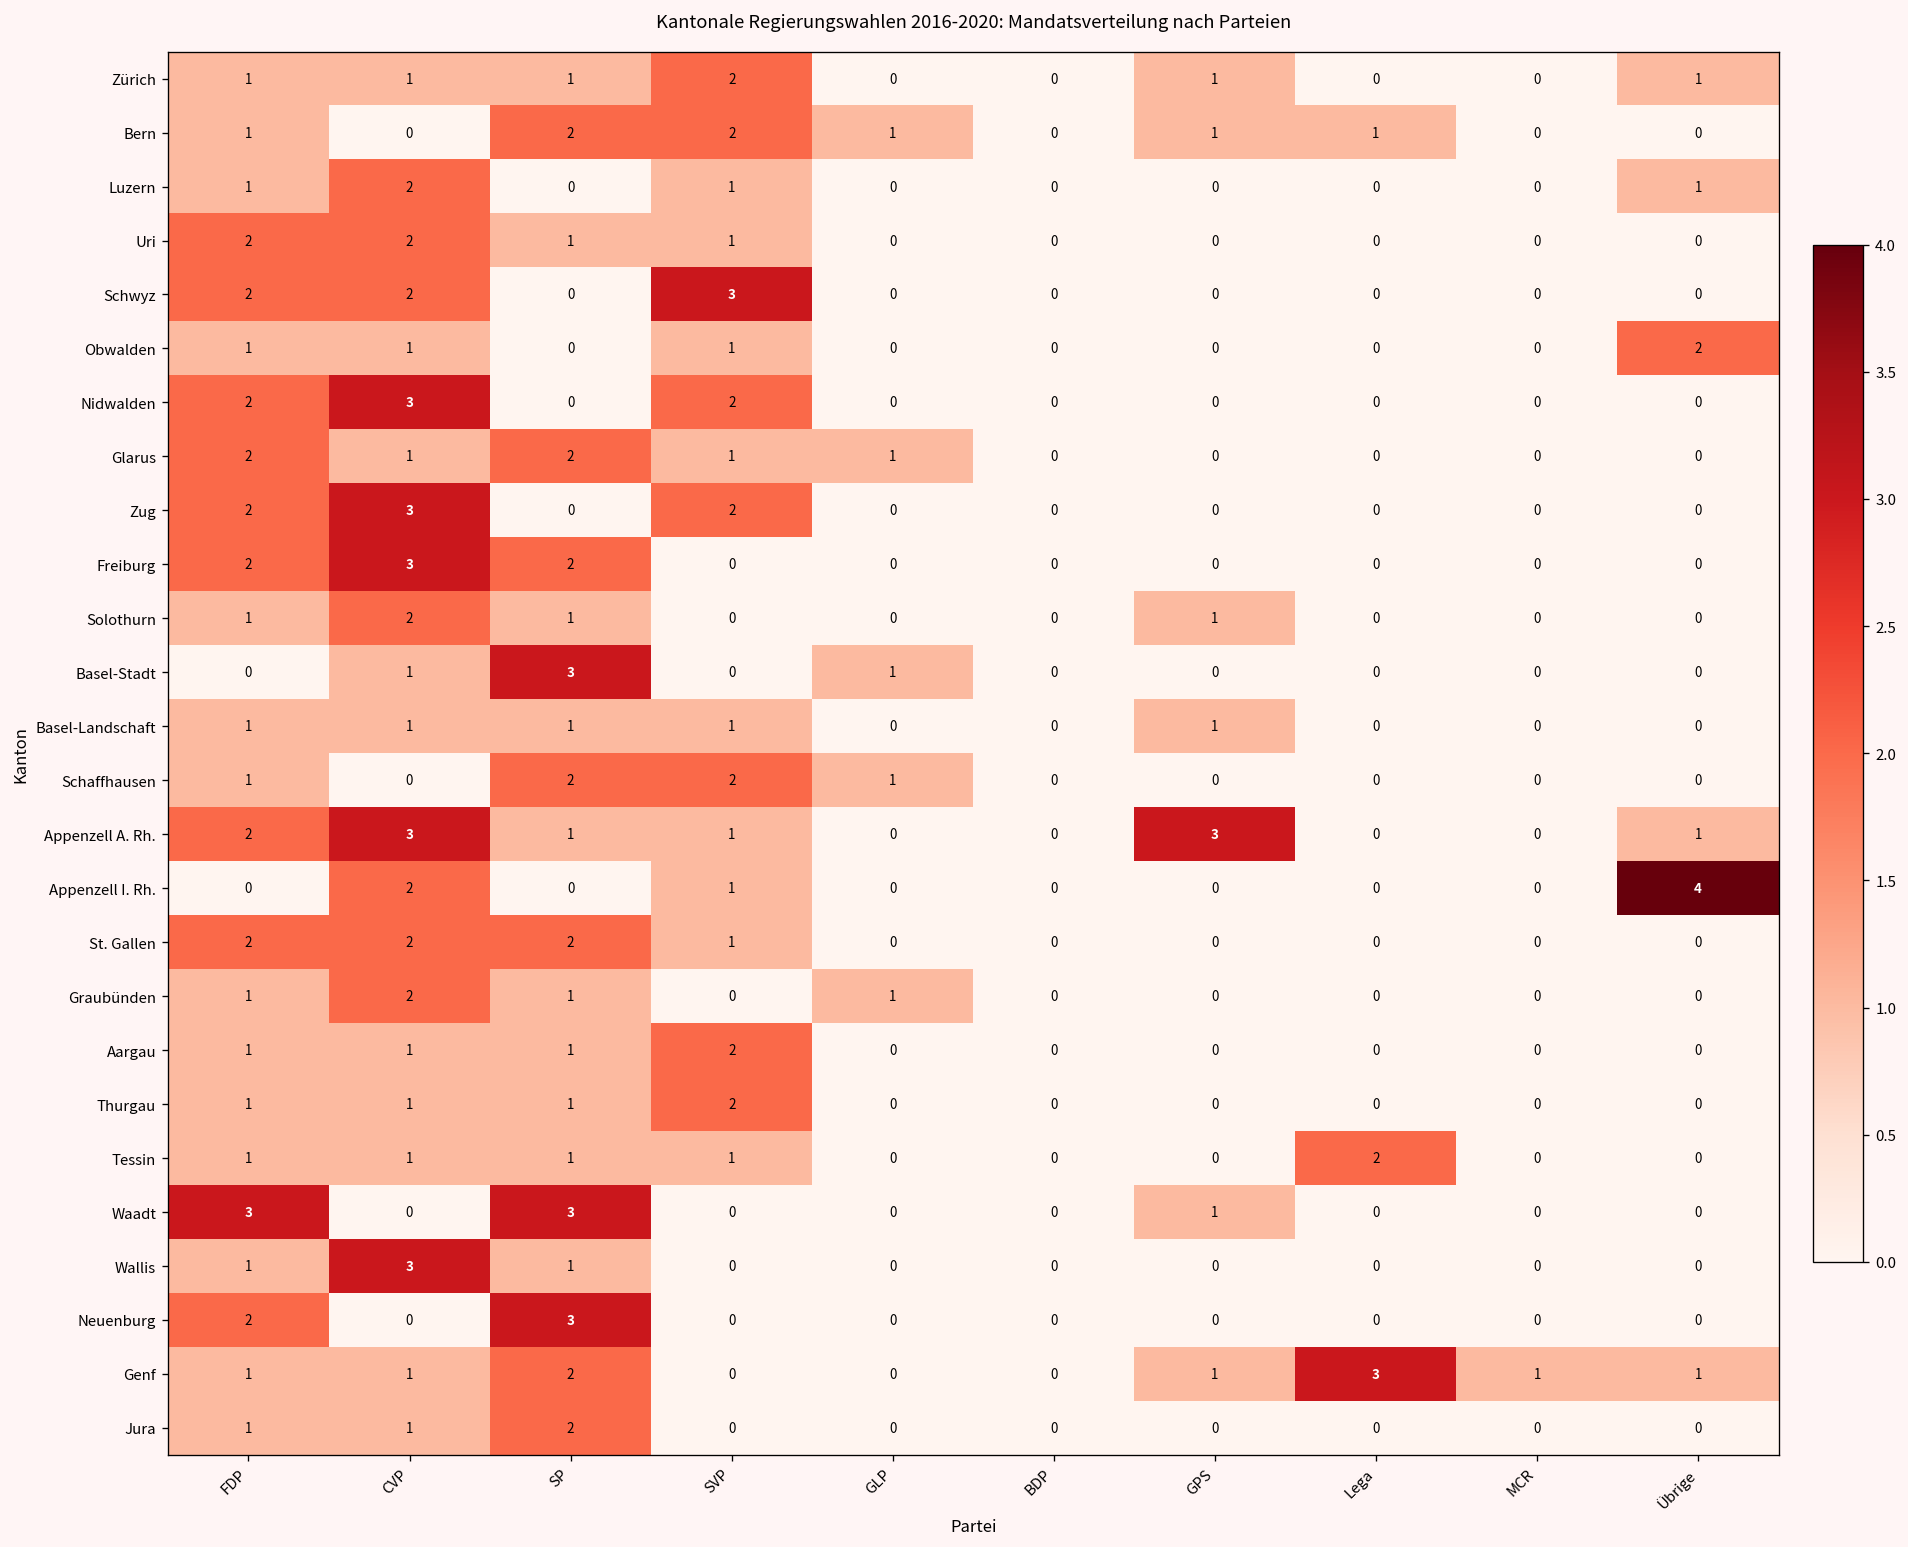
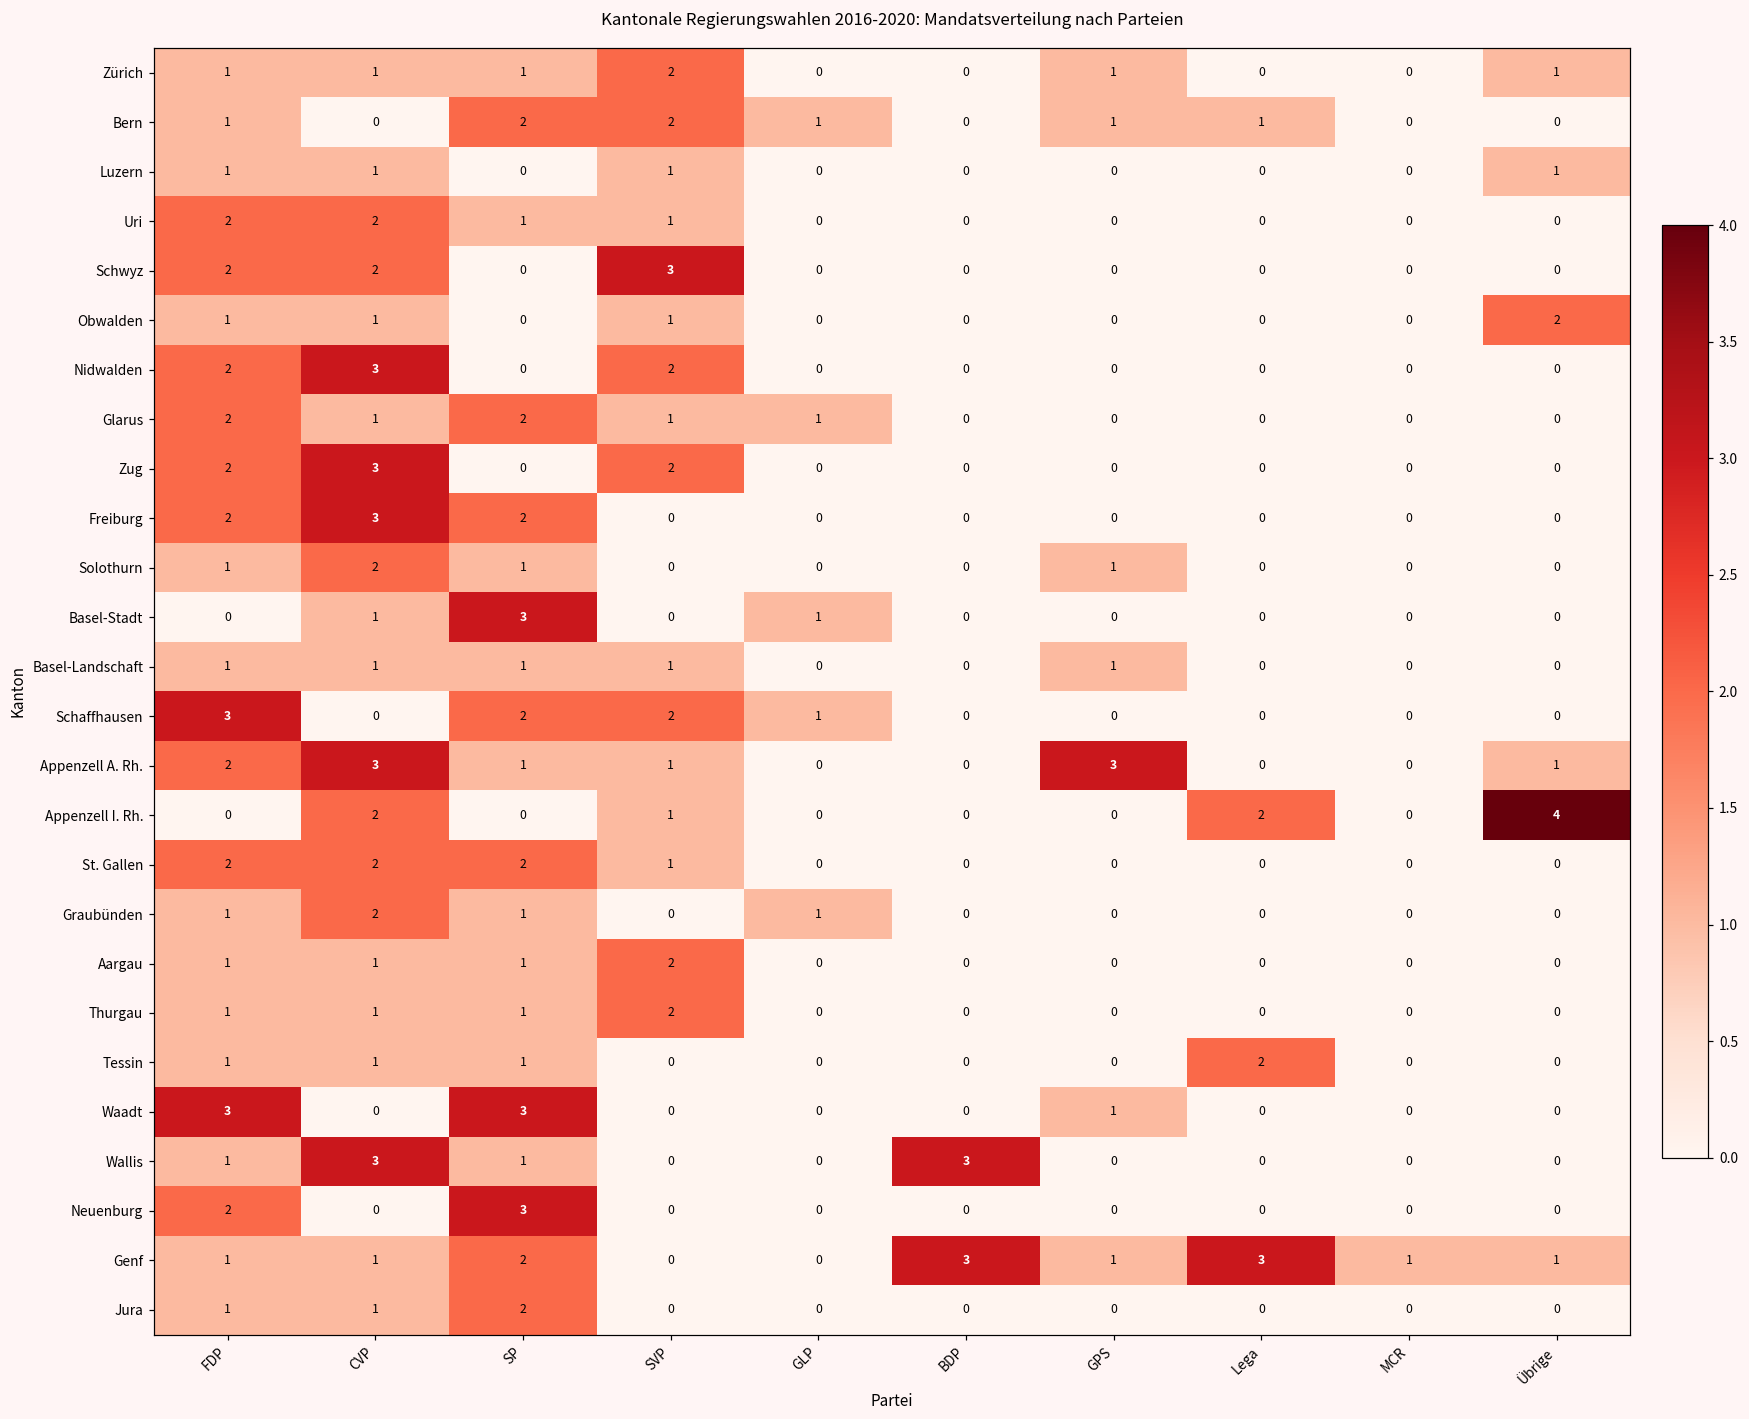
Luzern, CVP: 2 -> 1
Schaffhausen, FDP: 1 -> 3
Appenzell I. Rh., Lega: 0 -> 2
Tessin, SVP: 1 -> 0
Wallis, BDP: 0 -> 3
Genf, BDP: 0 -> 3
